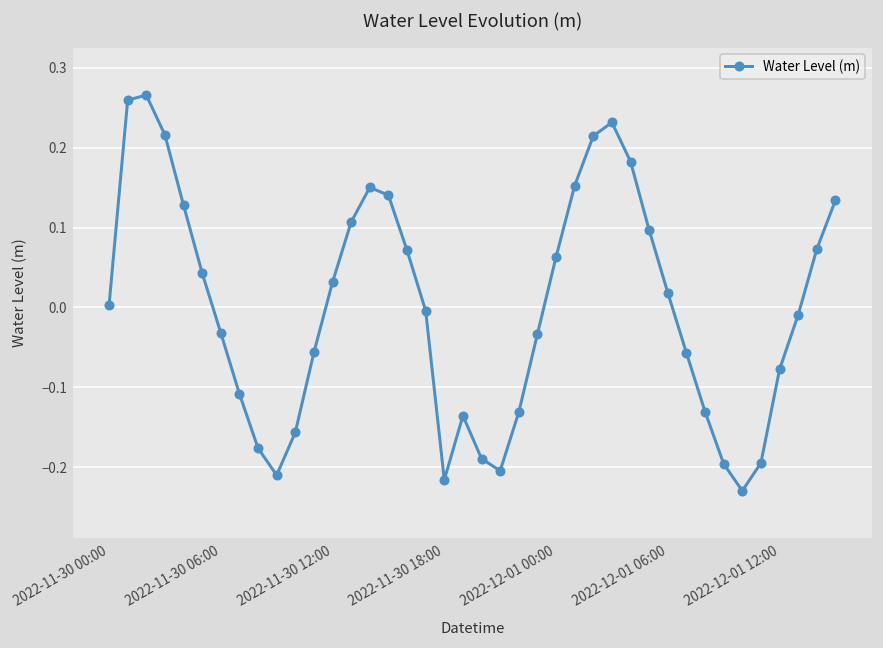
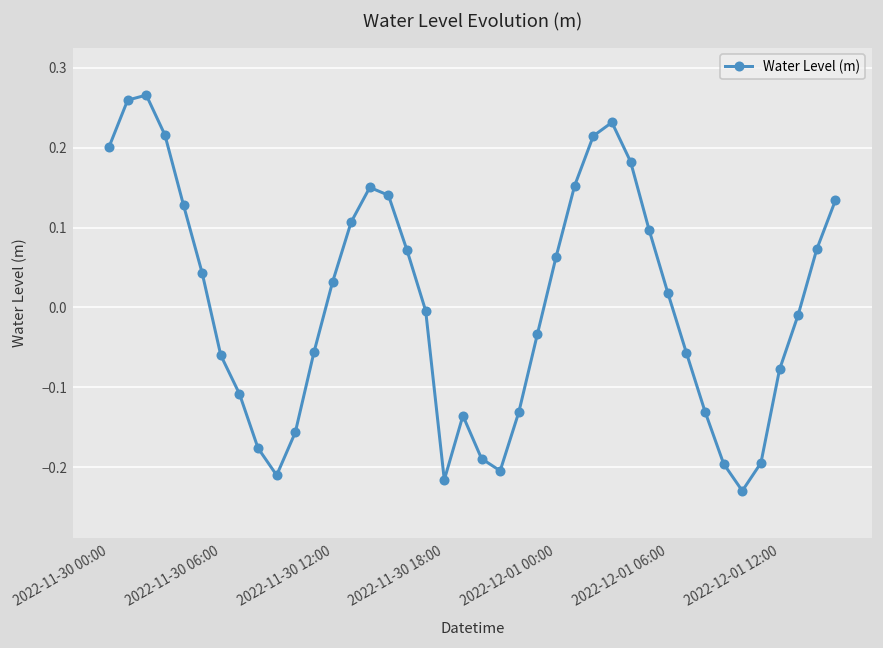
2022-11-30 00:00: 0.00 -> 0.20
2022-11-30 06:00: -0.03 -> -0.06
